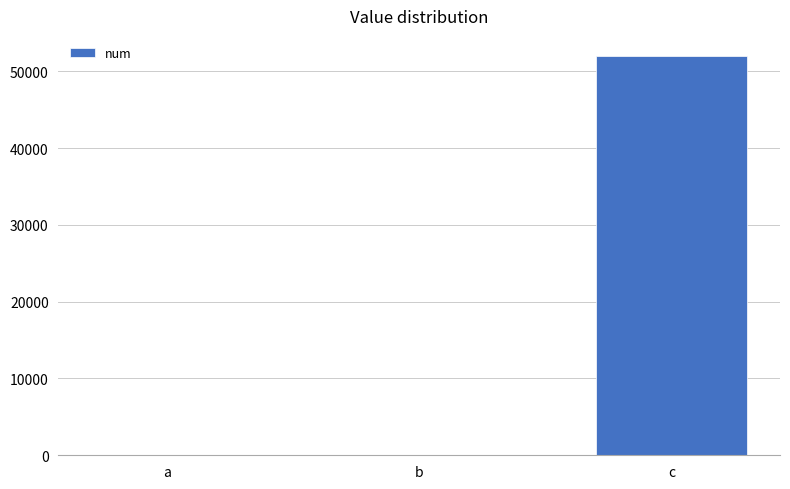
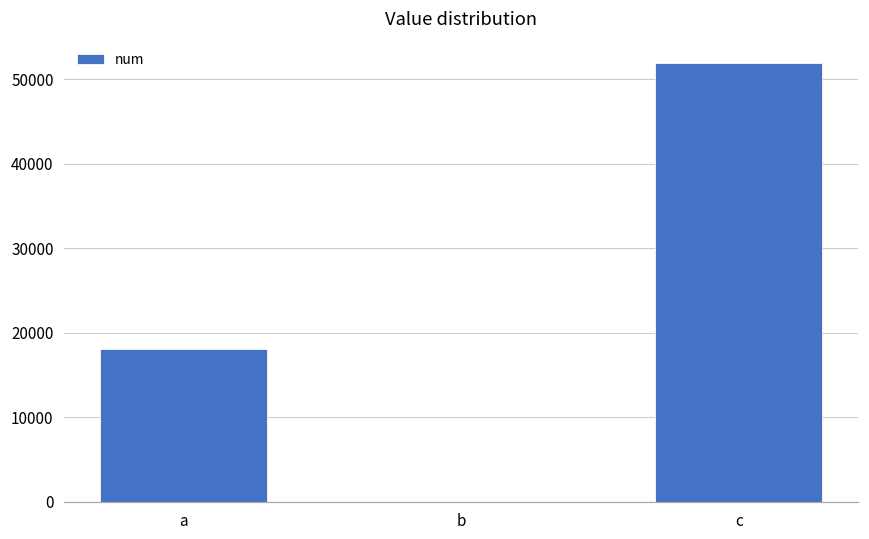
a: 0 -> 18000
